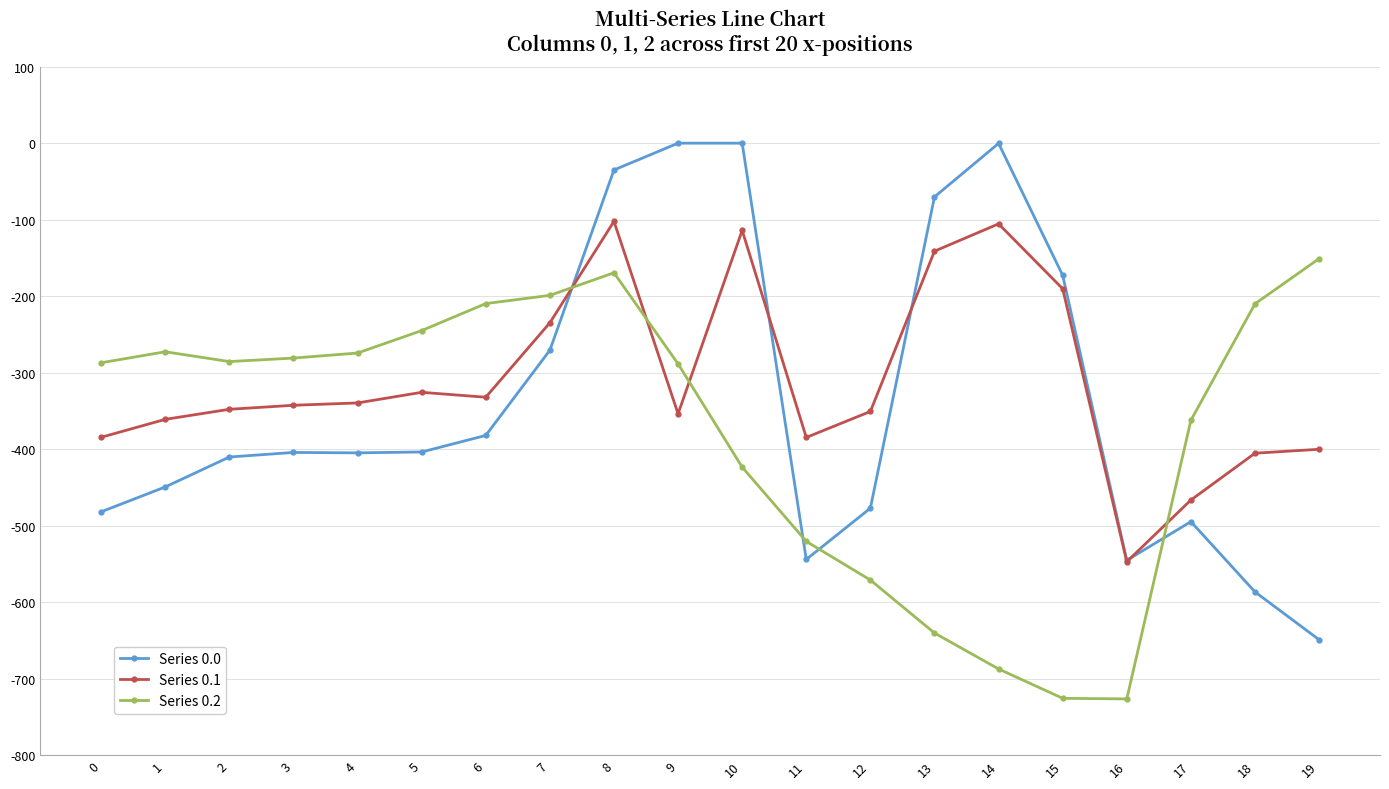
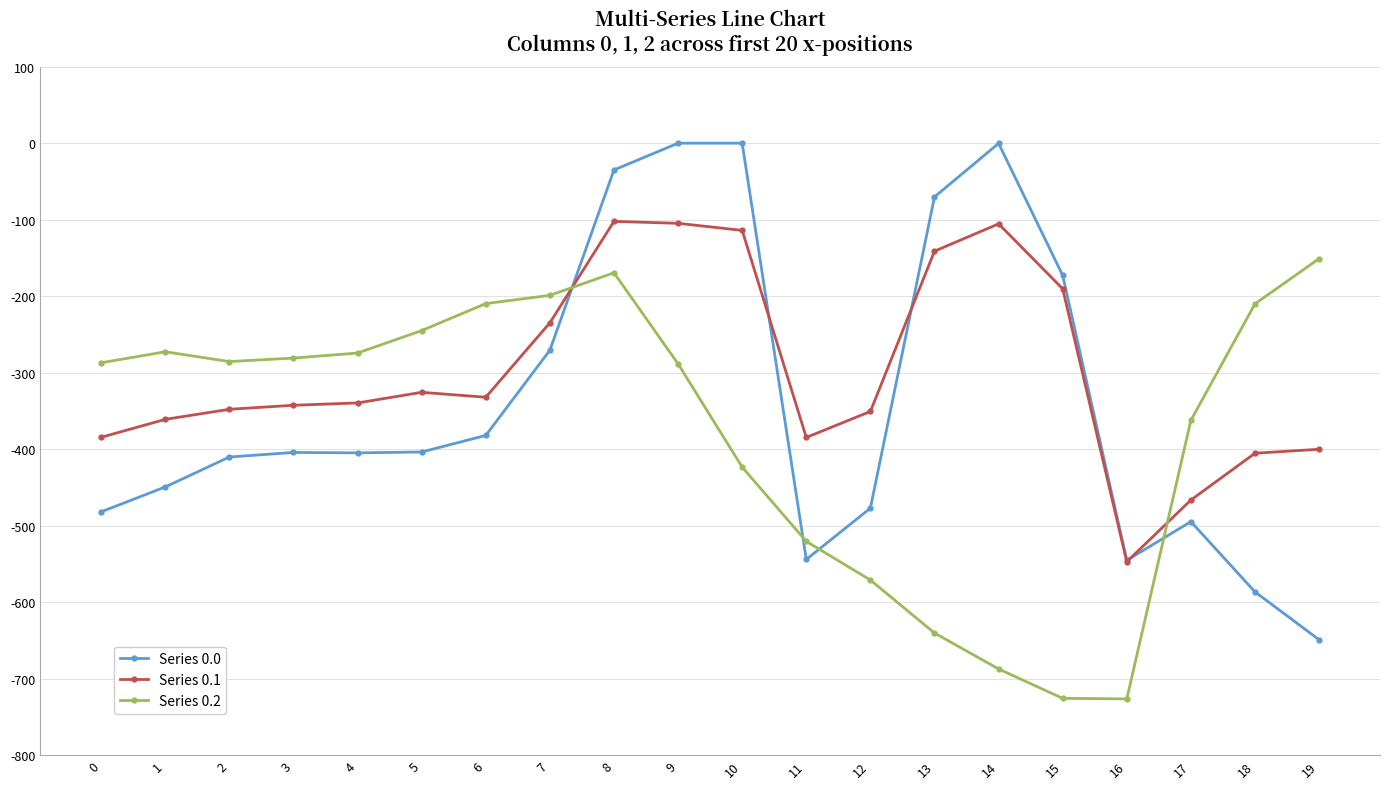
Series 0.1, 9: -350 -> -100
